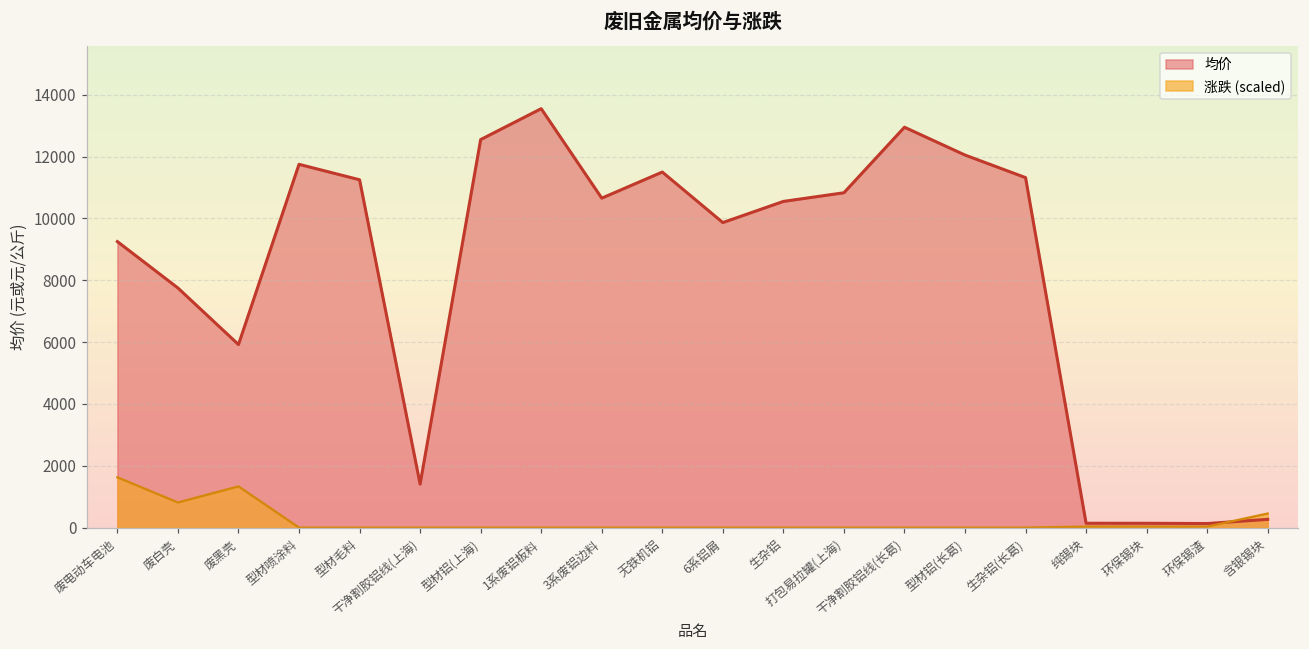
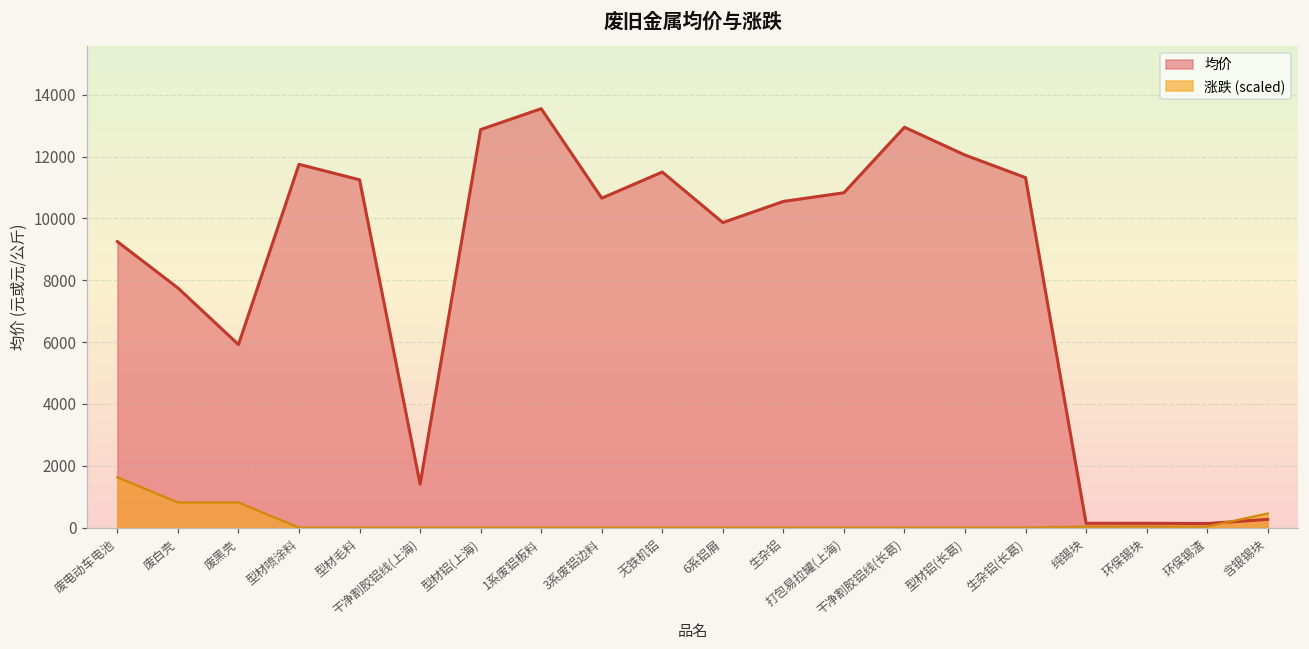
涨跌 (scaled), 废黑壳: 1300 -> 800
均价, 型材铝(上海): 12600 -> 12900
